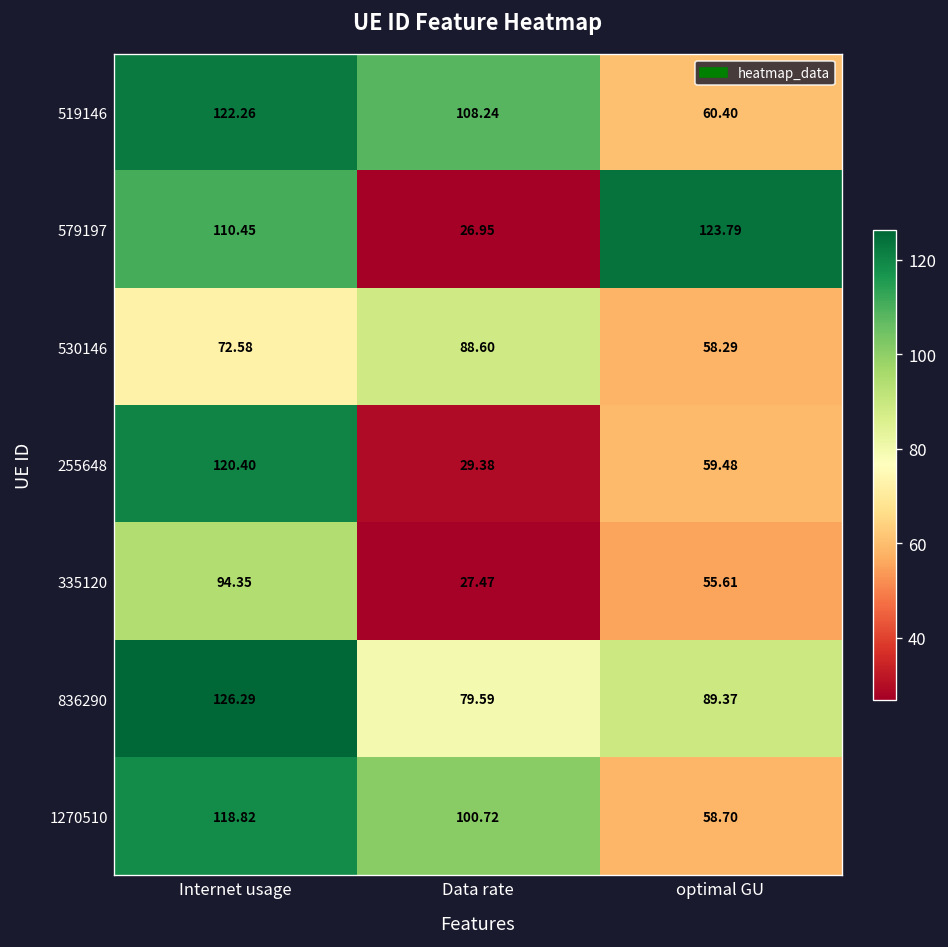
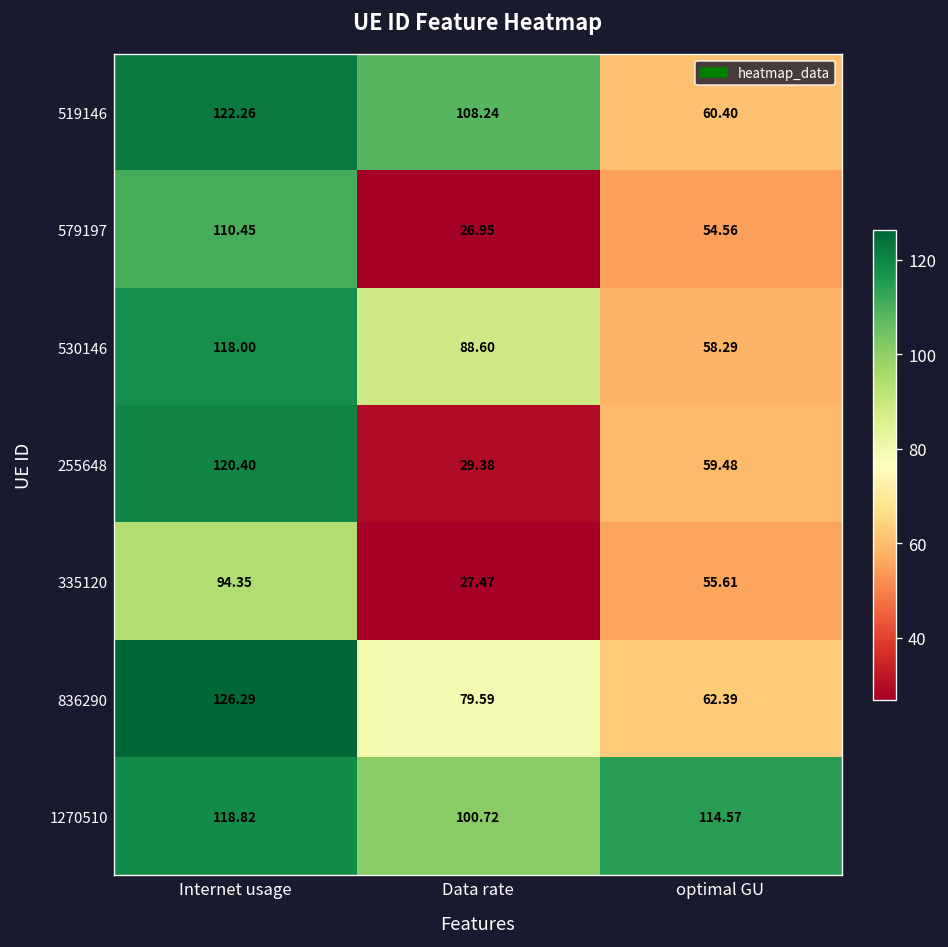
579197, optimal GU: 123.79 -> 54.56
530146, Internet usage: 72.58 -> 118.00
836290, optimal GU: 89.37 -> 62.39
1270510, optimal GU: 58.70 -> 114.57
